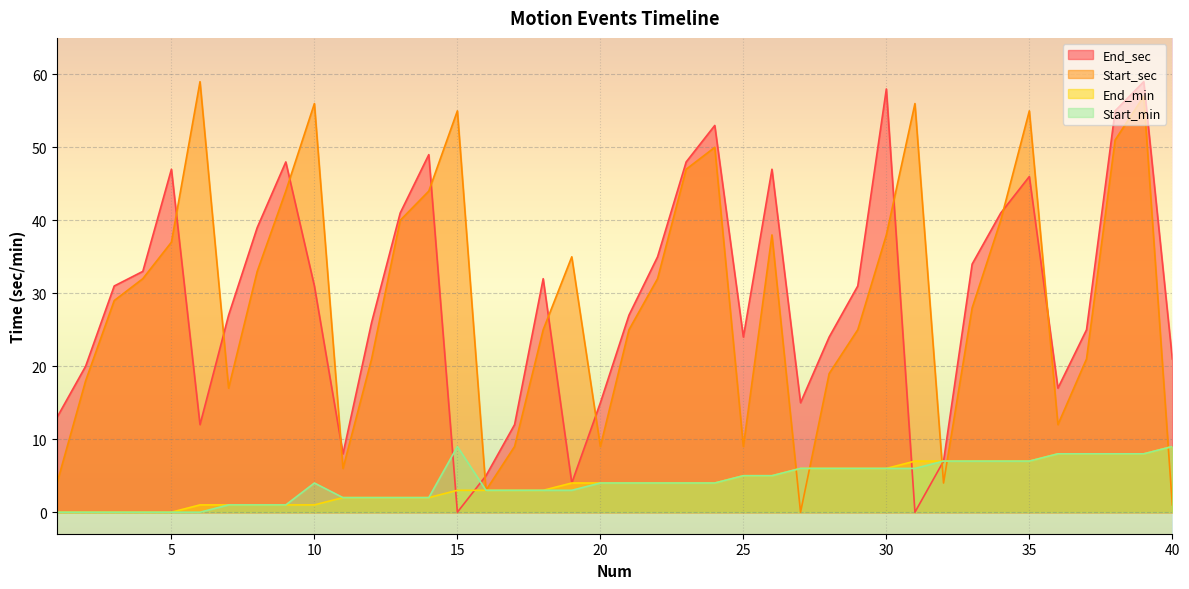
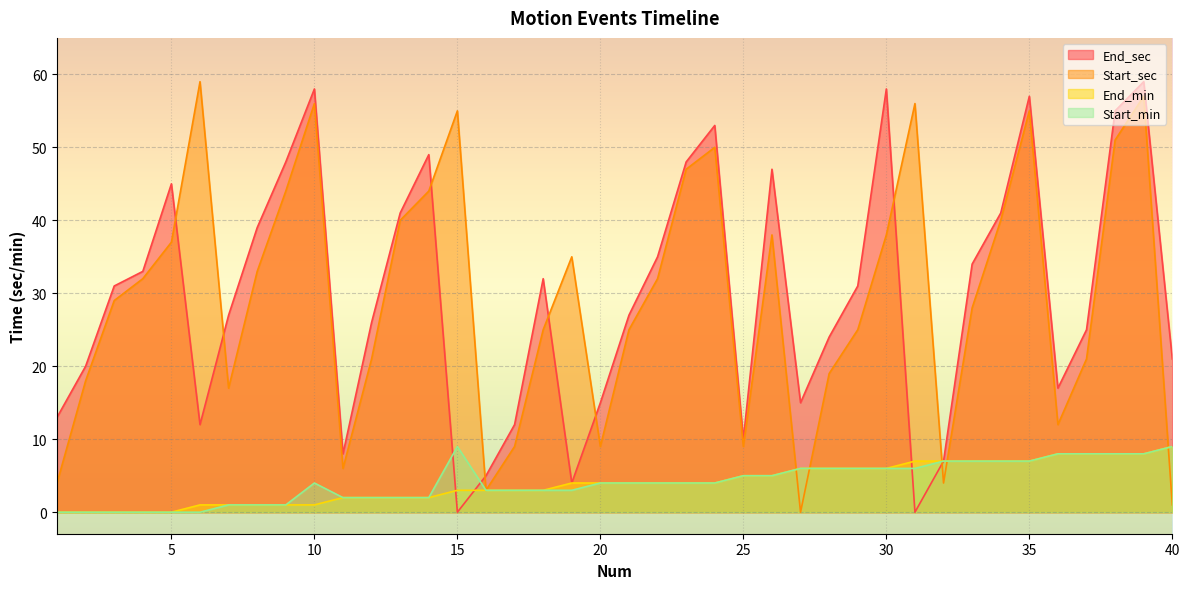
End_sec, 5: 47 -> 45
End_sec, 10: 31 -> 58
End_sec, 25: 24 -> 10
End_sec, 35: 46 -> 57
